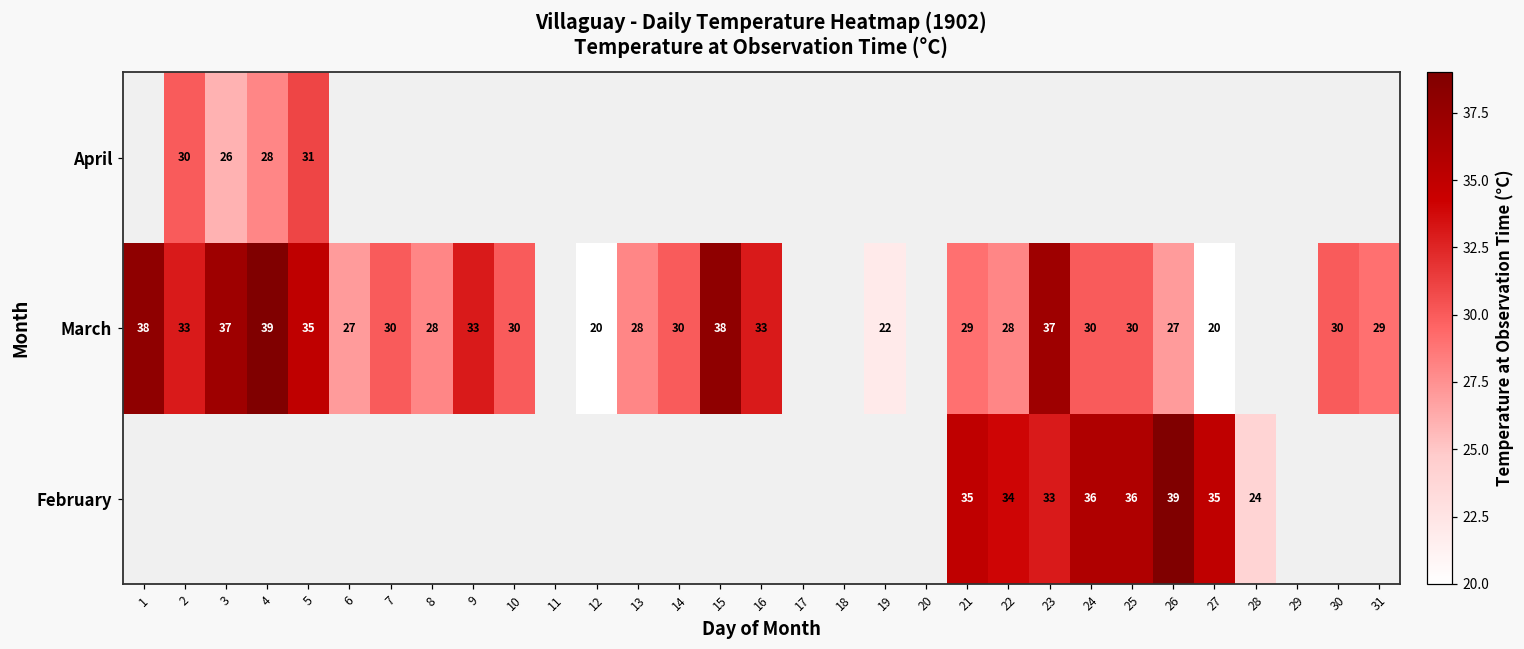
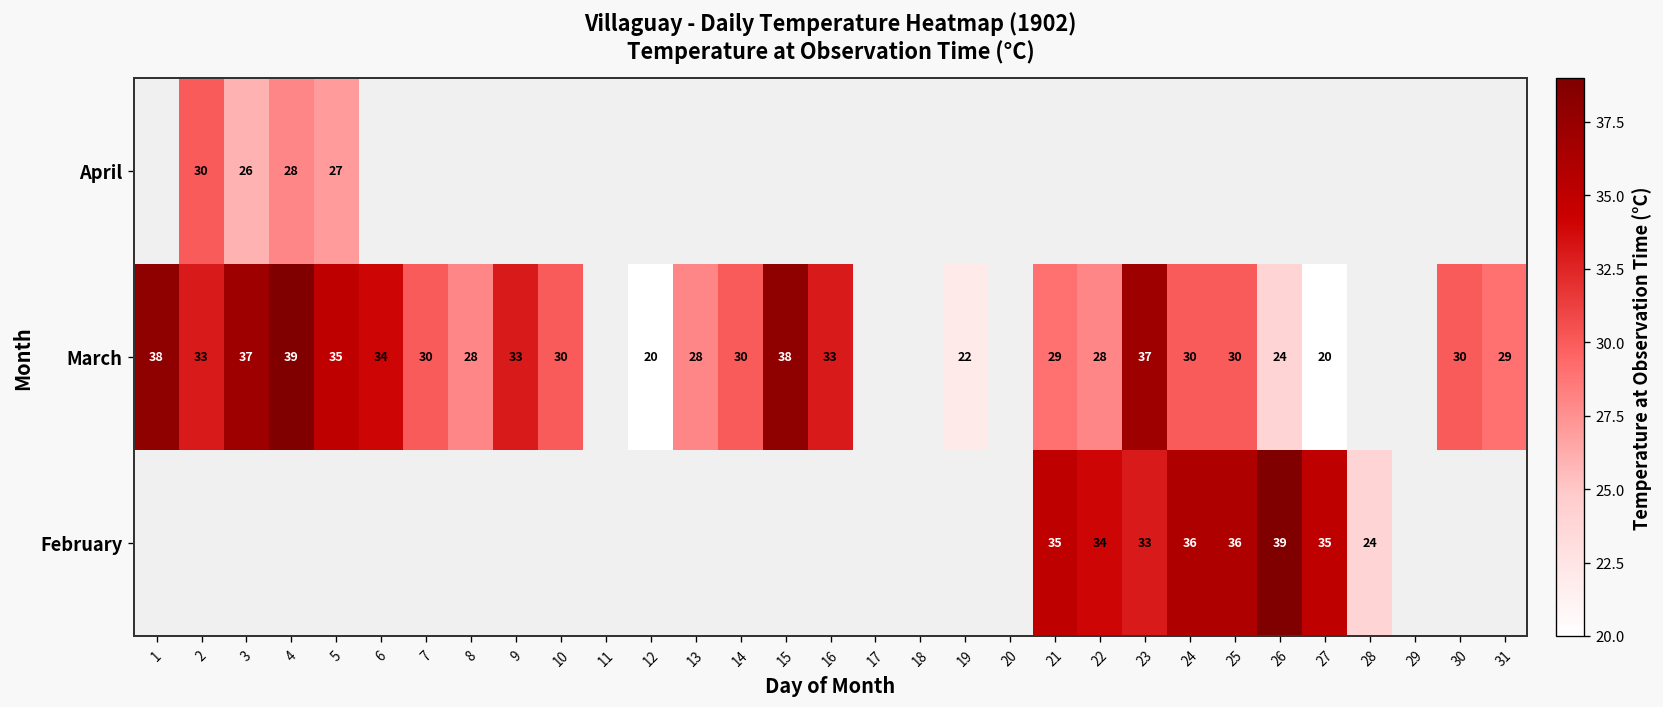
April, 5: 31 -> 27
March, 6: 27 -> 34
March, 26: 27 -> 24
